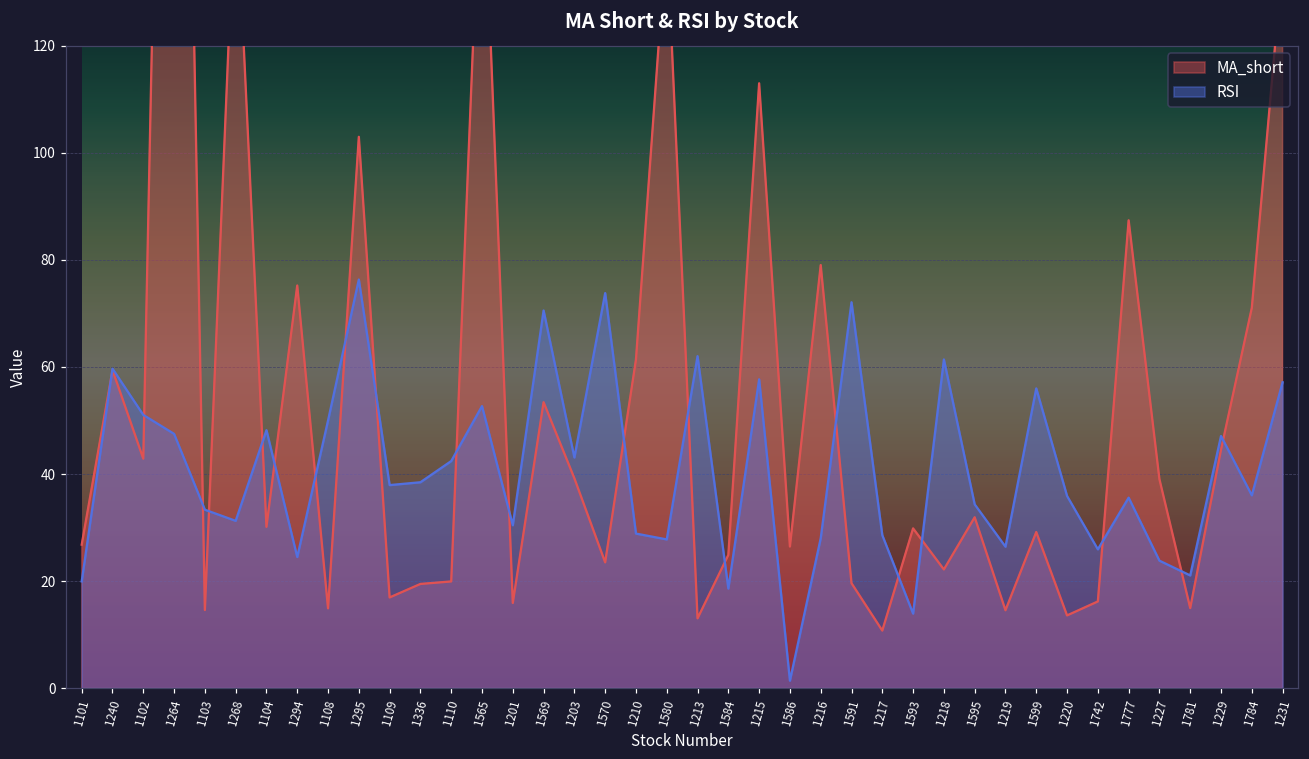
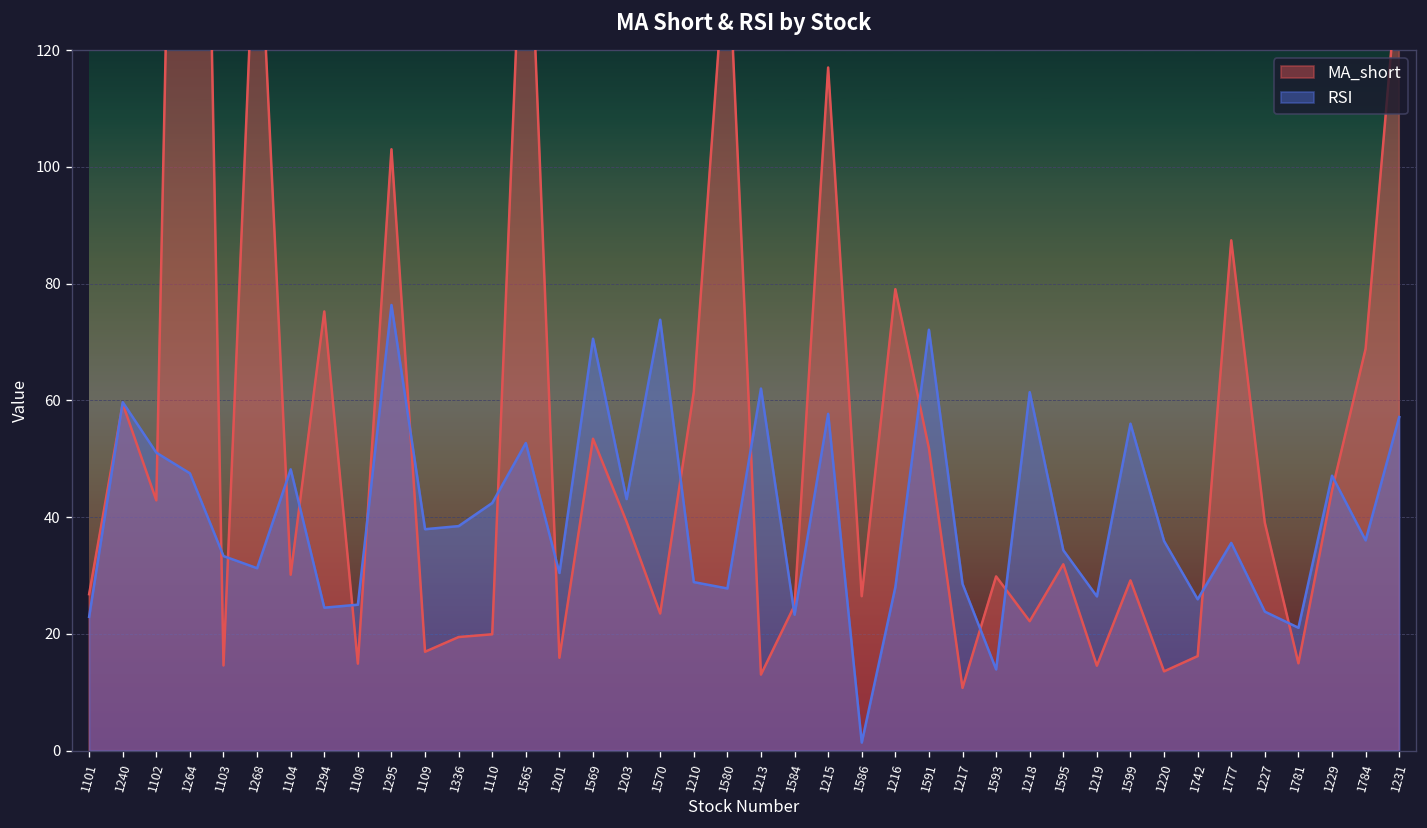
RSI, 1101: 20 -> 23
RSI, 1108: 50 -> 25
RSI, 1584: 19 -> 23
MA_short, 1215: 113 -> 117
MA_short, 1591: 20 -> 52
MA_short, 1784: 71 -> 69
